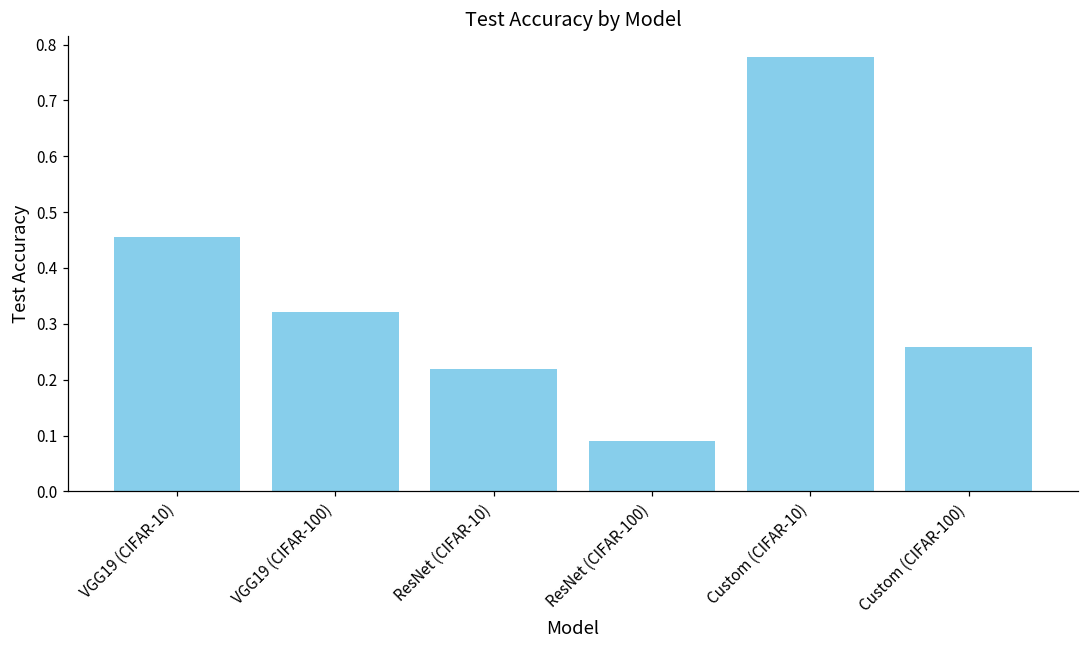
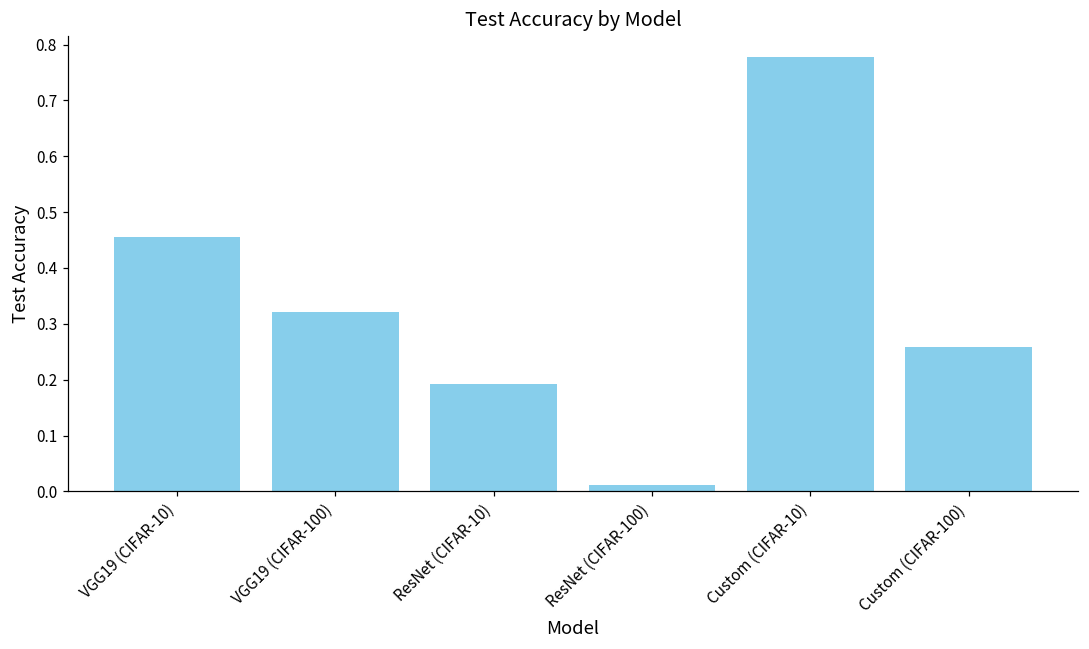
ResNet (CIFAR-10): 0.22 -> 0.19
ResNet (CIFAR-100): 0.09 -> 0.01
